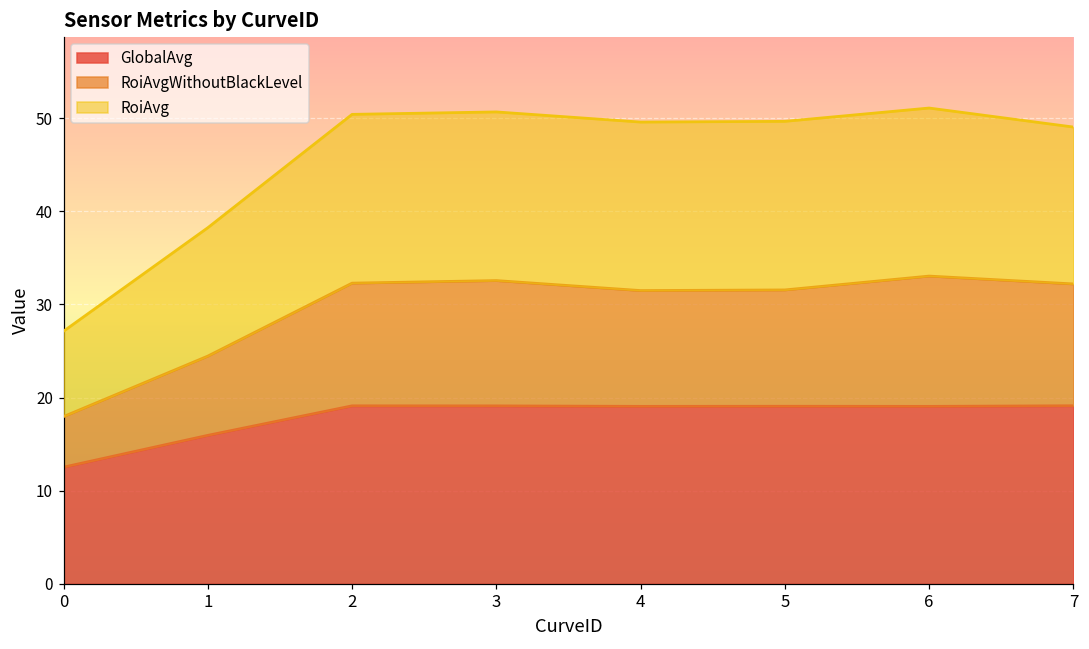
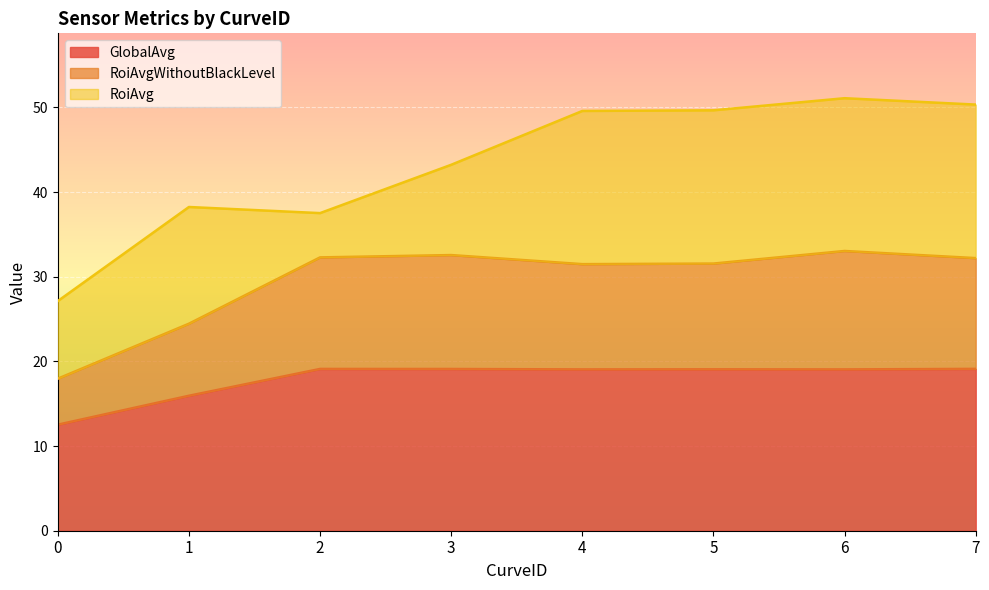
RoiAvg, 2: 50 -> 38
RoiAvg, 3: 51 -> 43
RoiAvg, 7: 49 -> 50
